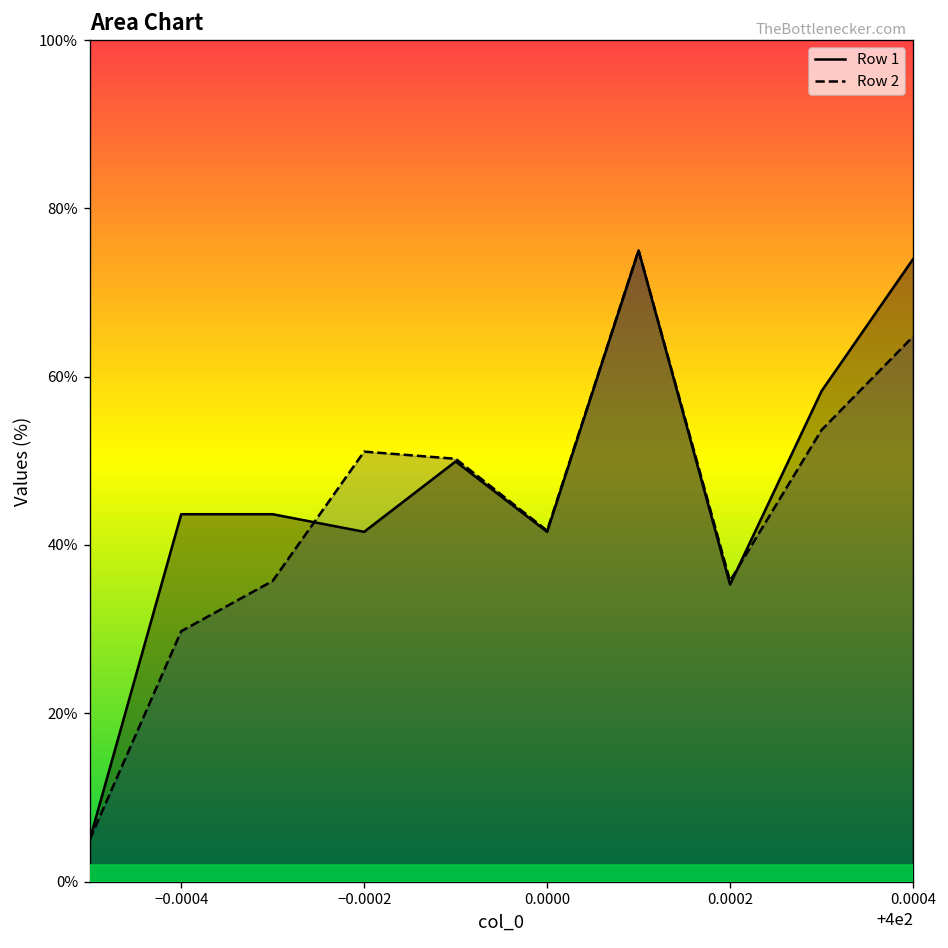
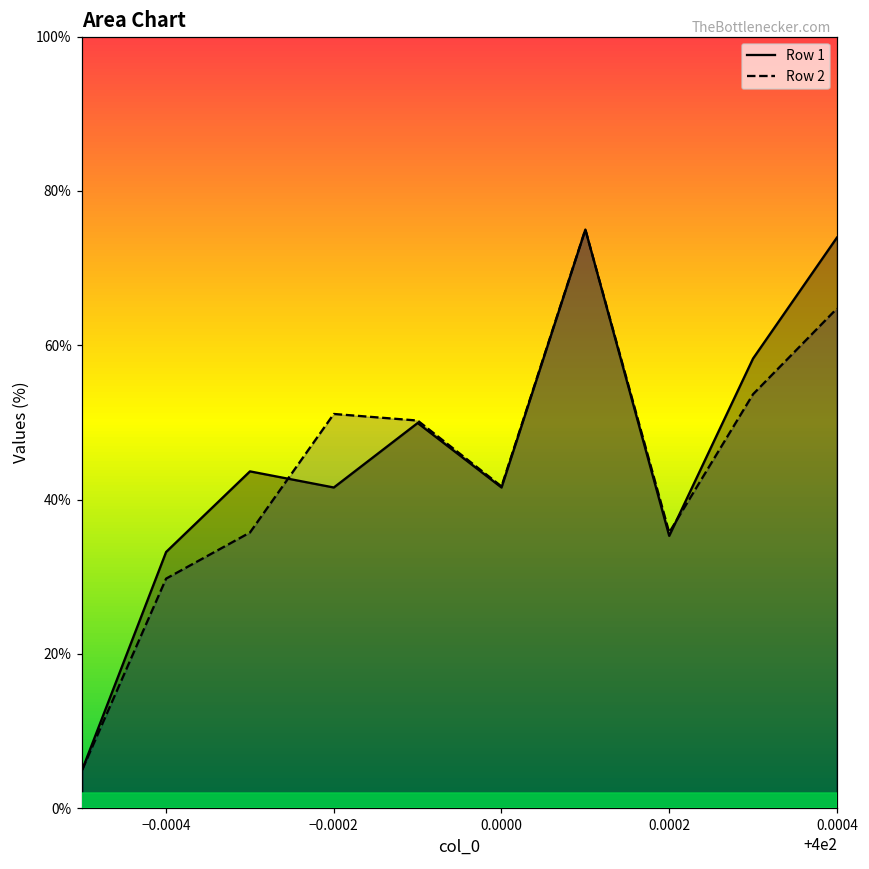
Row 1, −0.0004: 44% -> 33%
